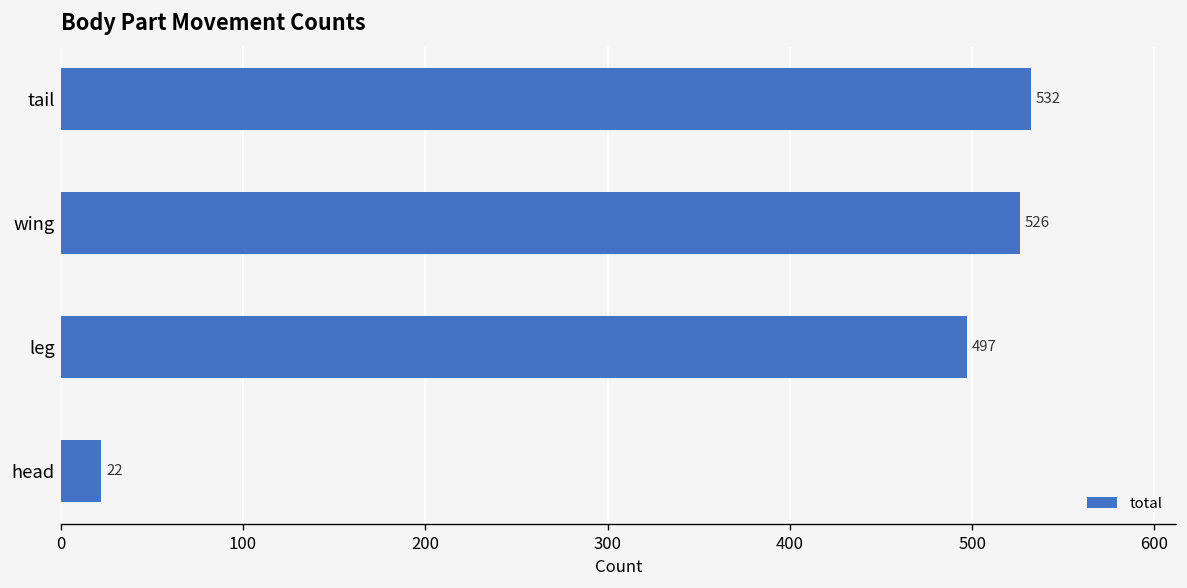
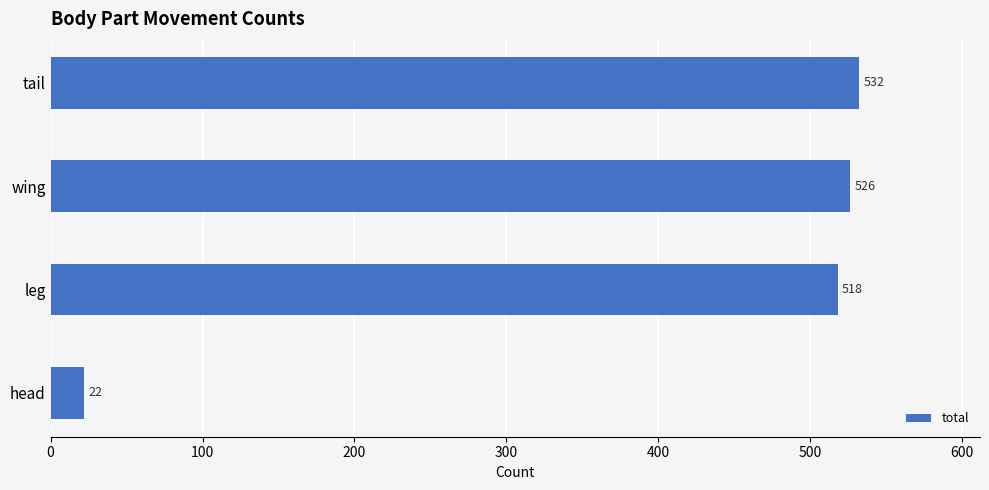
leg: 497 -> 518
